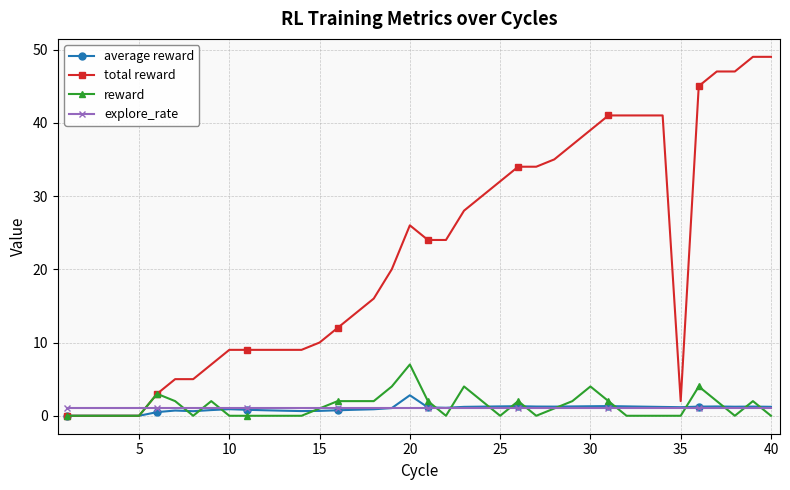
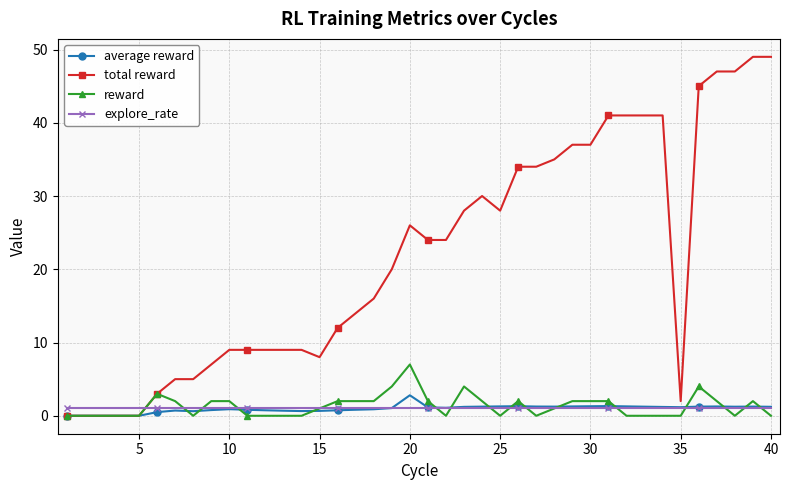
reward, 10: 0 -> 2
total reward, 15: 10 -> 8
total reward, 25: 32 -> 28
total reward, 30: 39 -> 37
reward, 30: 4 -> 2
